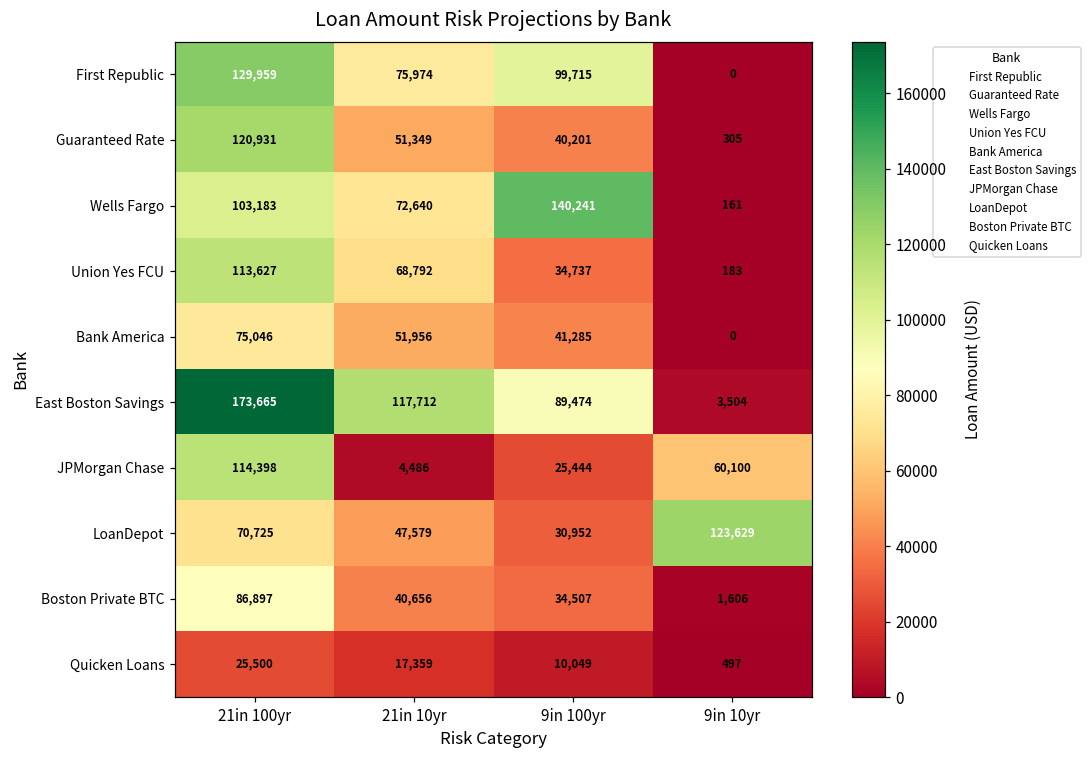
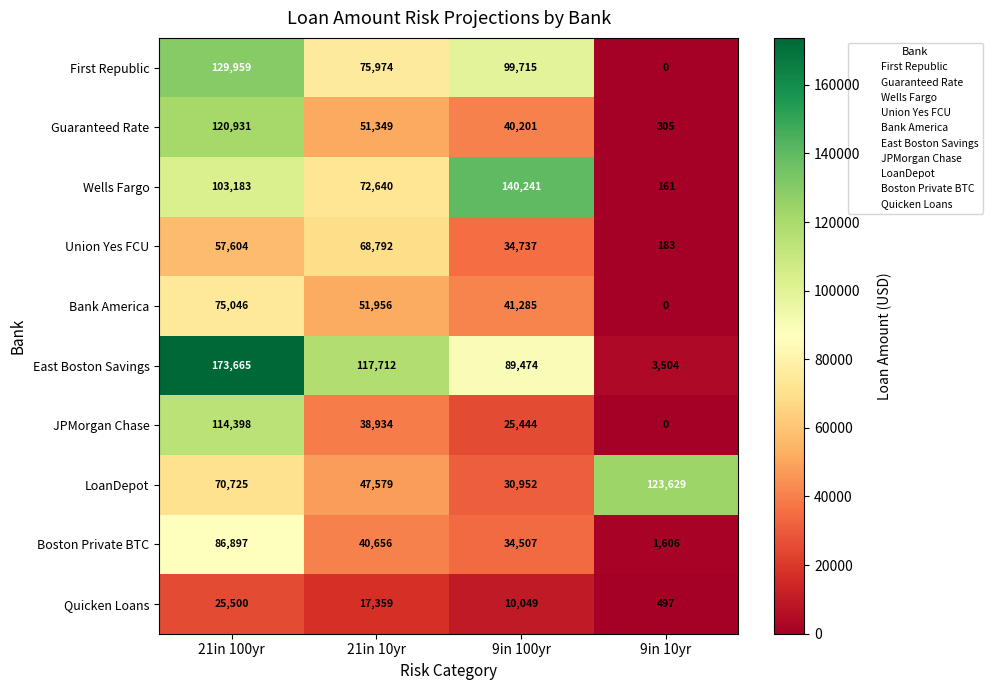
Union Yes FCU, 21in 100yr: 113,627 -> 57,604
JPMorgan Chase, 21in 10yr: 4,486 -> 38,934
JPMorgan Chase, 9in 10yr: 60,100 -> 0
